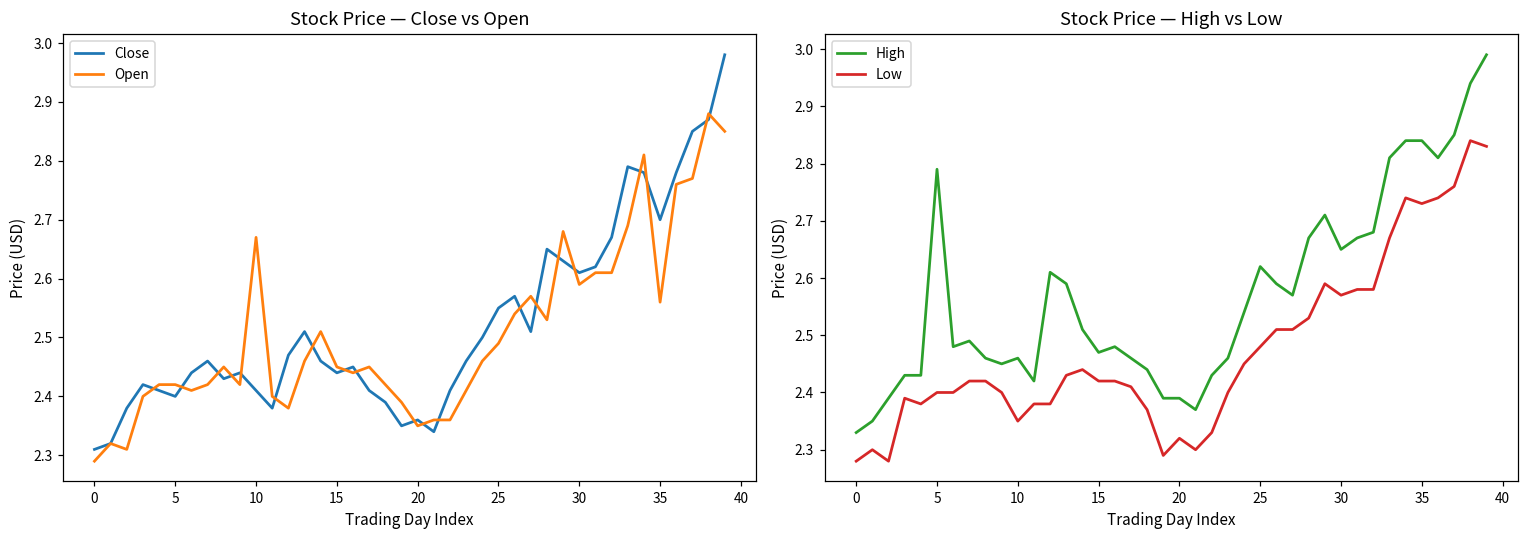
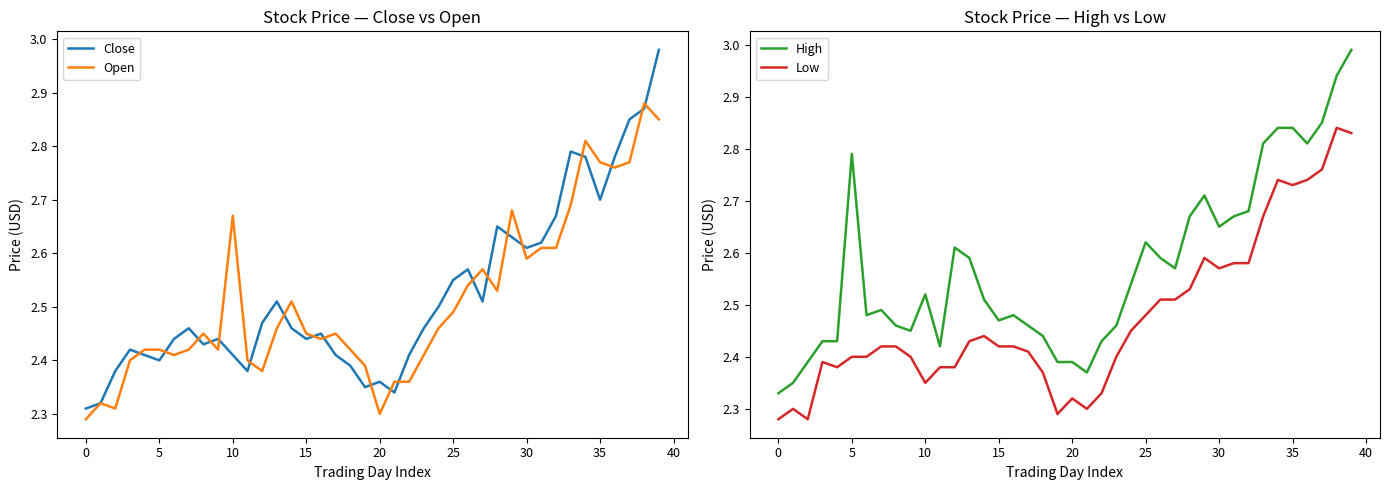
Stock Price — Close vs Open, Open, 20: 2.35 -> 2.30
Stock Price — Close vs Open, Open, 35: 2.56 -> 2.77
Stock Price — High vs Low, High, 10: 2.46 -> 2.52
